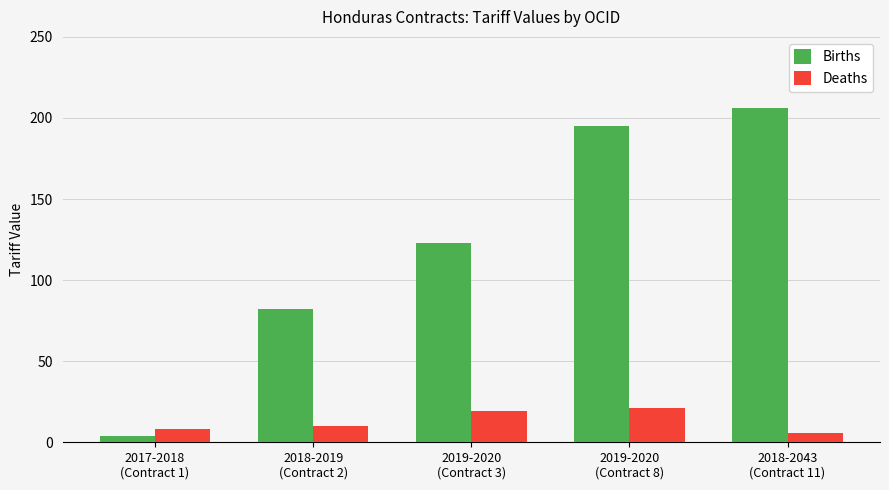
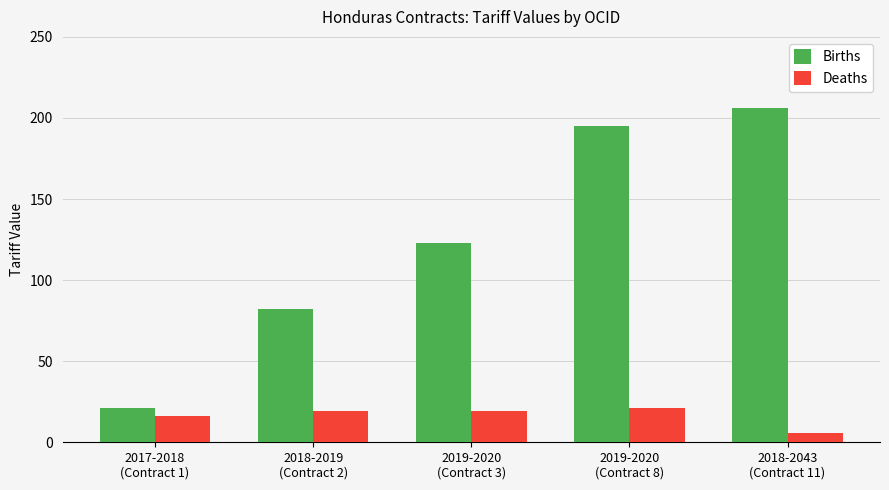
Births, 2017-2018 (Contract 1): 4 -> 21
Deaths, 2017-2018 (Contract 1): 8 -> 16
Deaths, 2018-2019 (Contract 2): 10 -> 19
